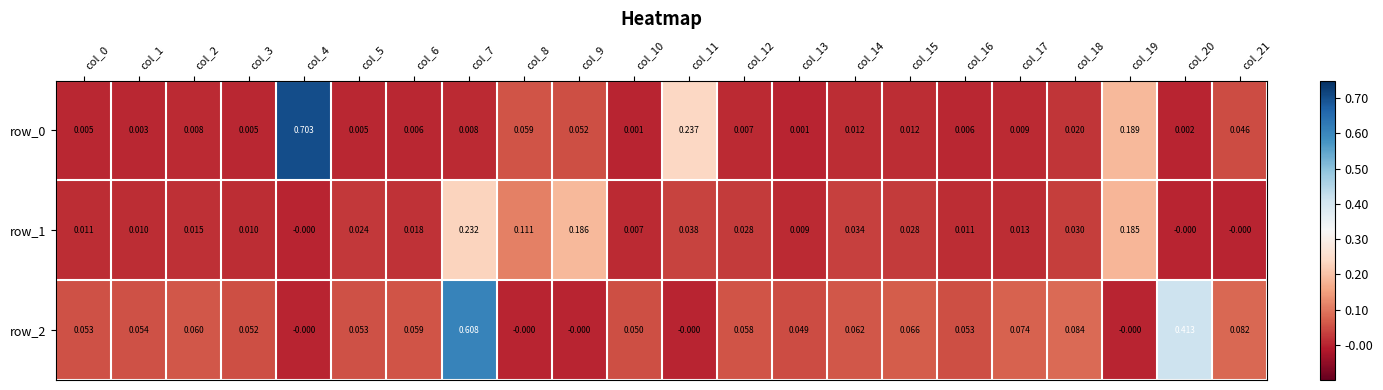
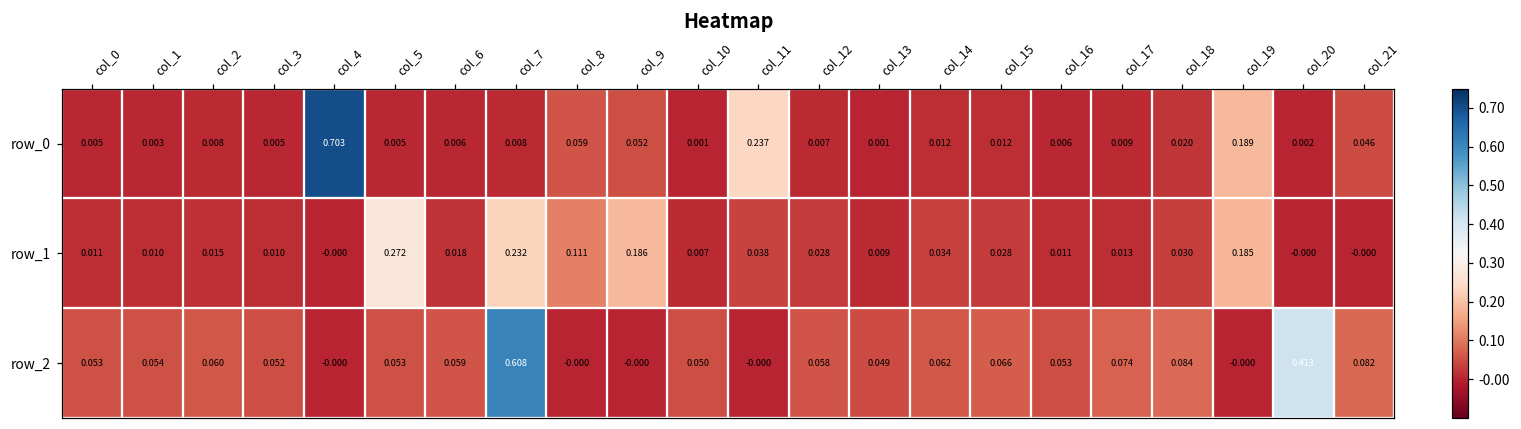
row_1, col_5: 0.024 -> 0.272
